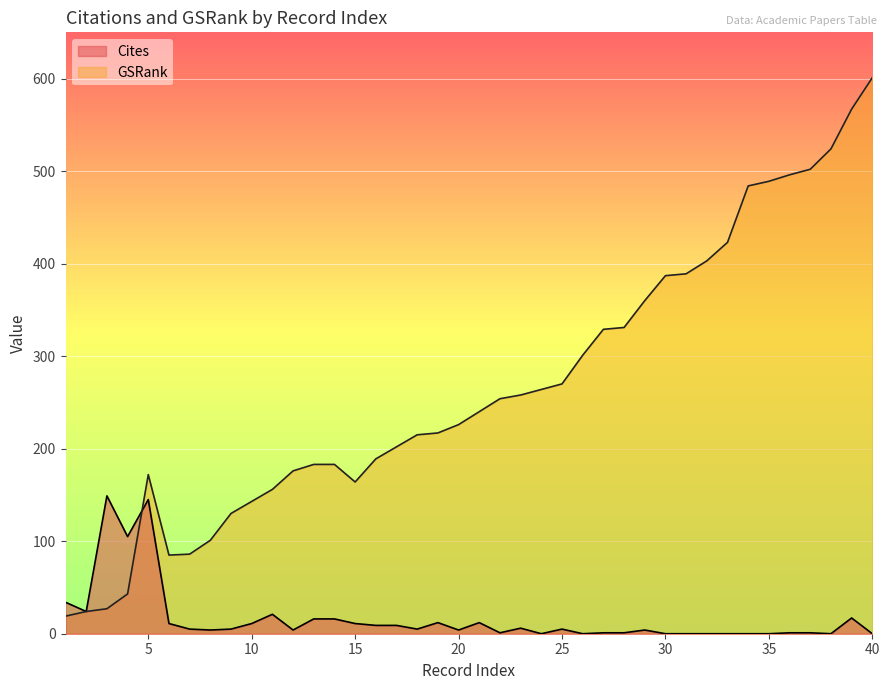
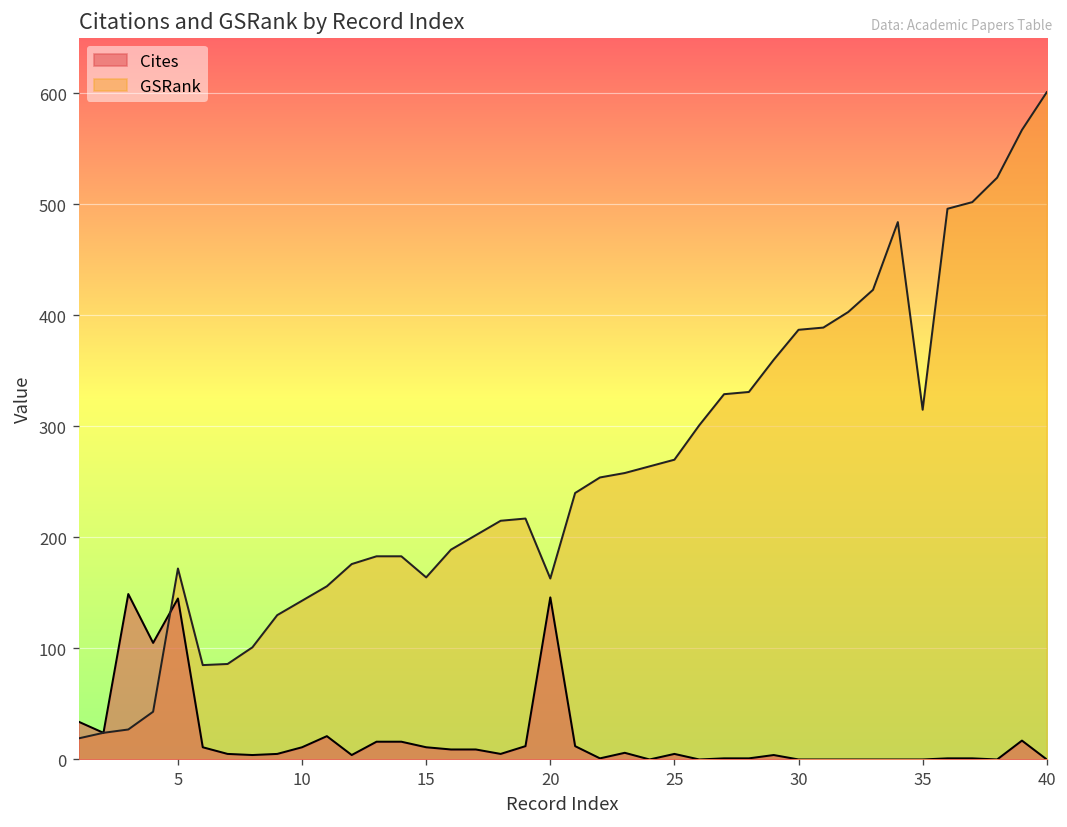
Cites, 20: 0 -> 150
GSRank, 20: 230 -> 160
GSRank, 35: 490 -> 320
